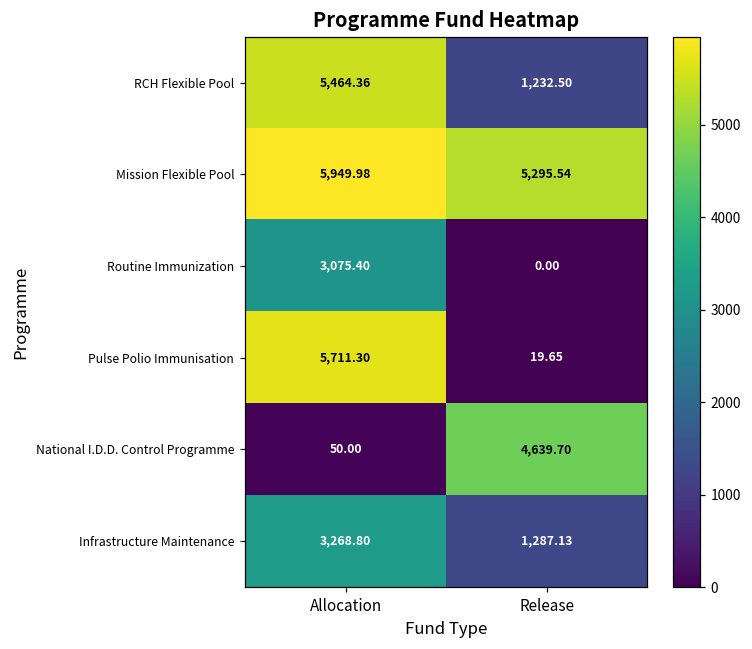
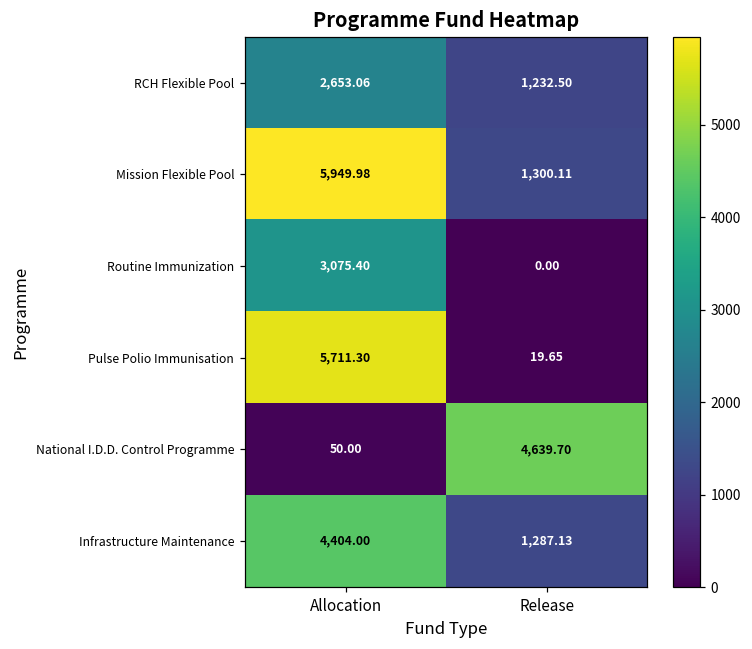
RCH Flexible Pool, Allocation: 5,464.36 -> 2,653.06
Mission Flexible Pool, Release: 5,295.54 -> 1,300.11
Infrastructure Maintenance, Allocation: 3,268.80 -> 4,404.00
